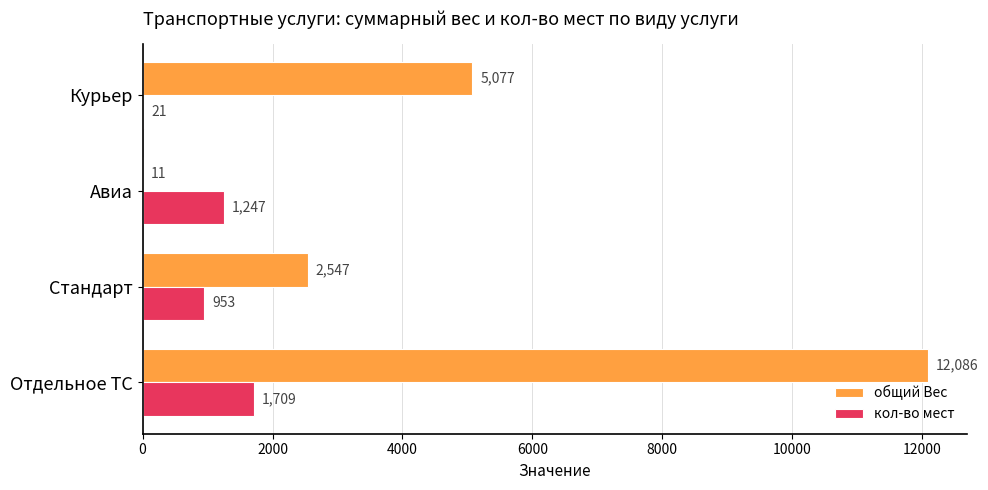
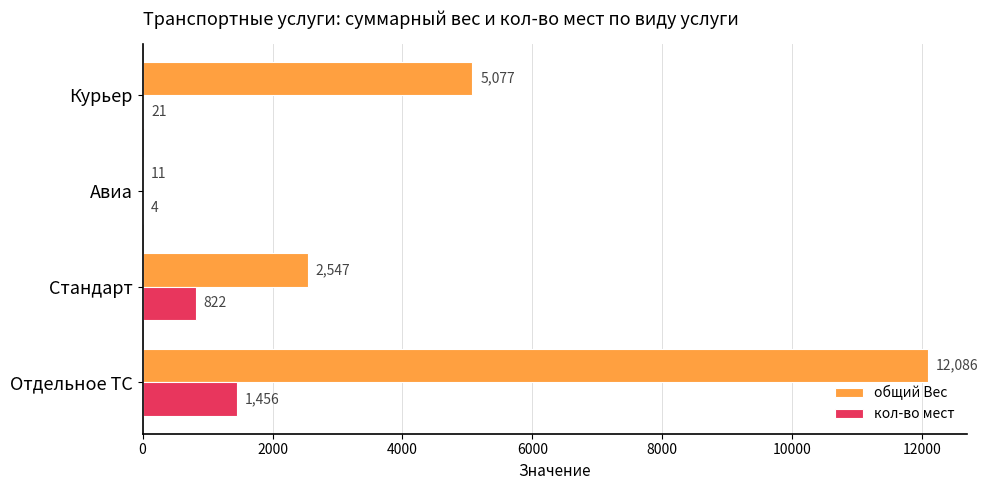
кол-во мест, Авиа: 1,247 -> 4
кол-во мест, Стандарт: 953 -> 822
кол-во мест, Отдельное ТС: 1,709 -> 1,456
